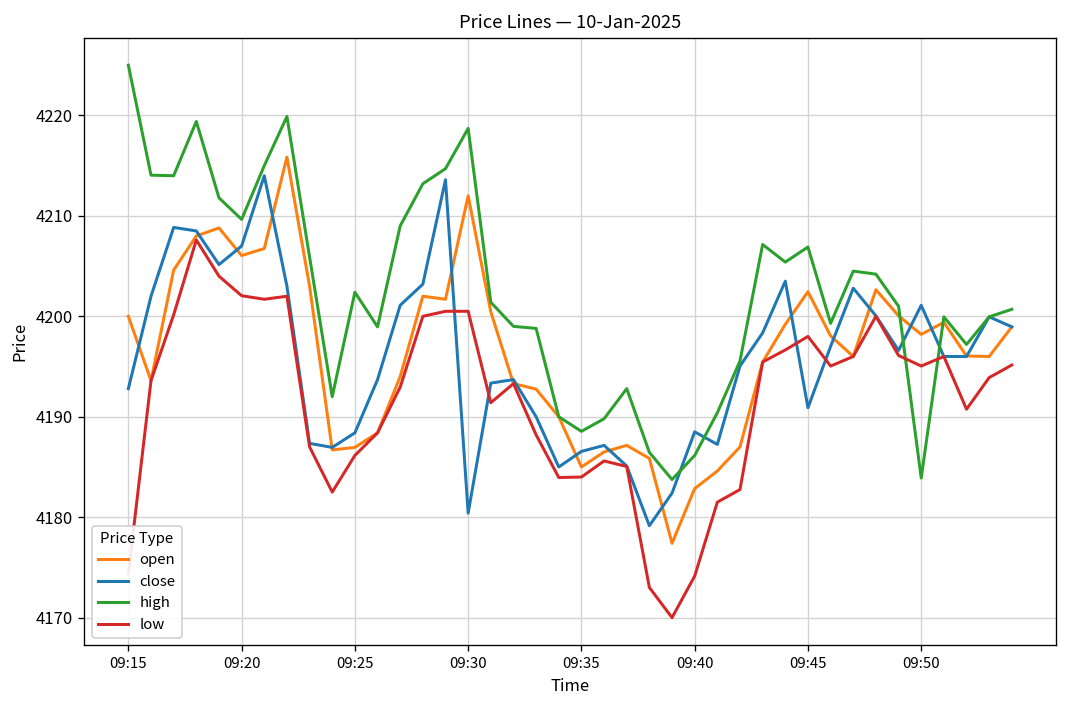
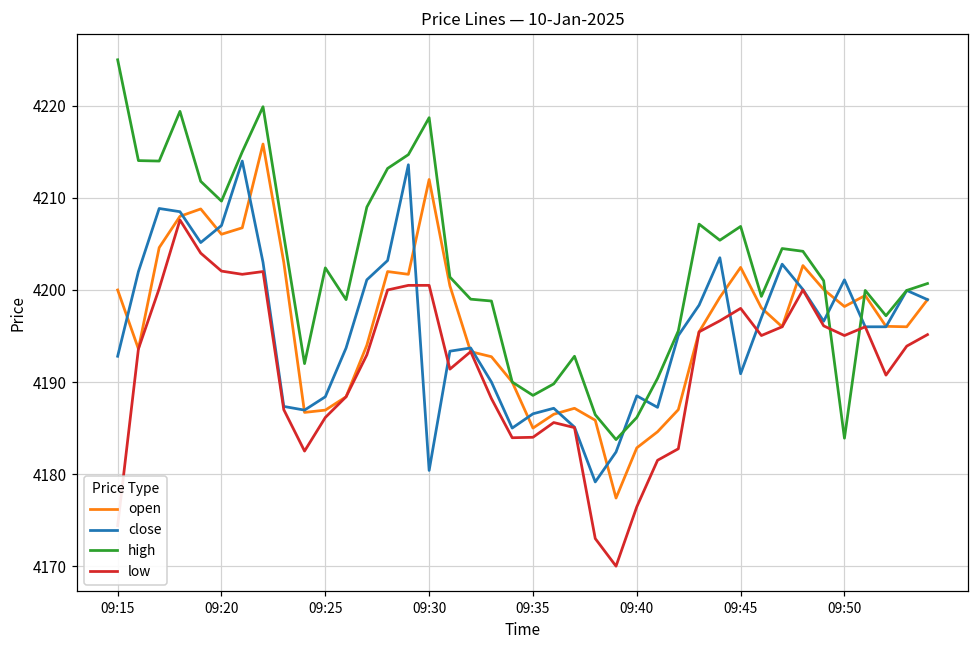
low, 09:40: 4174 -> 4176
